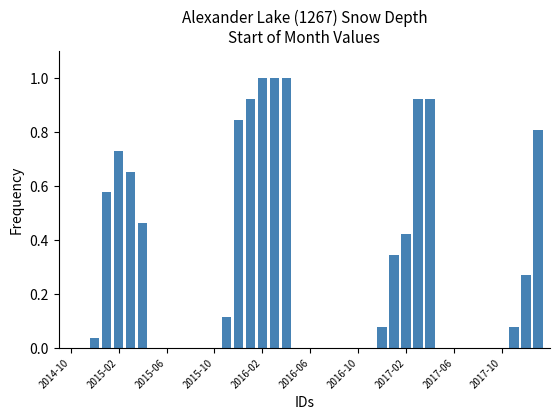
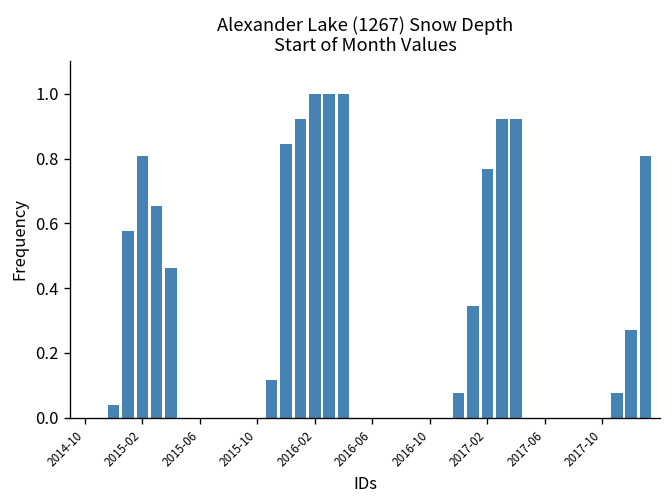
2015-02: 0.73 -> 0.81
2017-02: 0.42 -> 0.77
